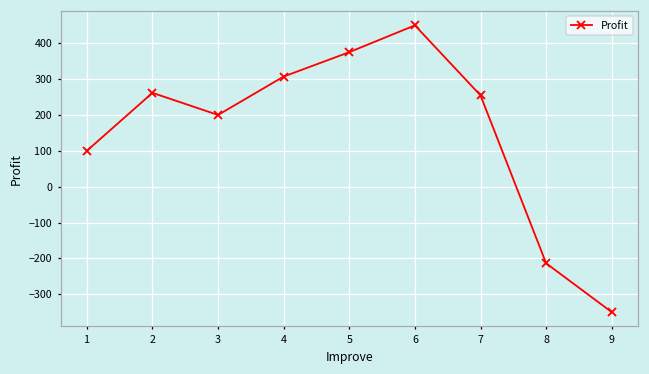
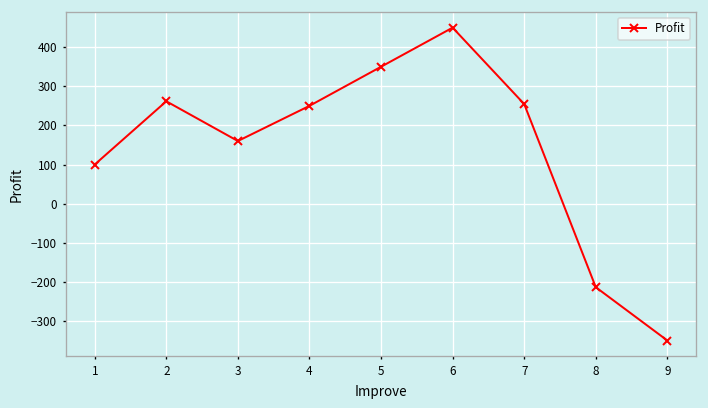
3: 200 -> 160
4: 310 -> 250
5: 380 -> 350
